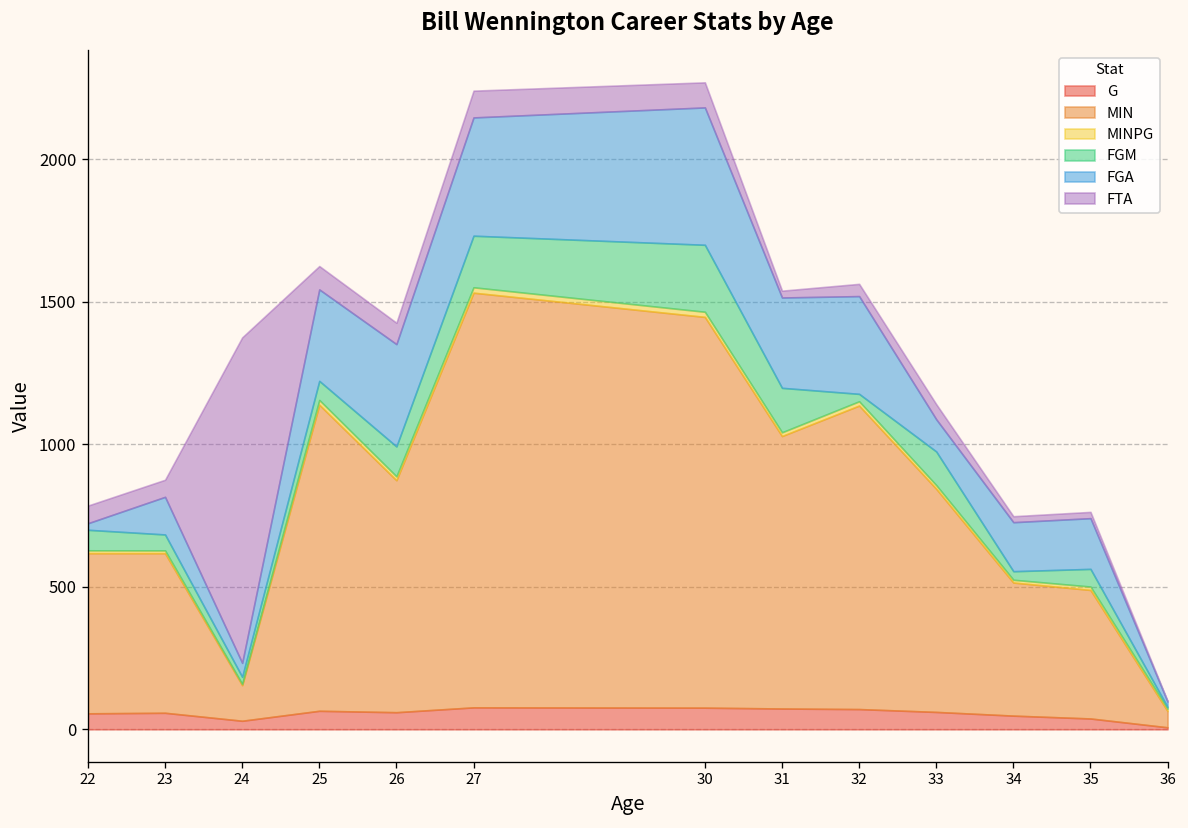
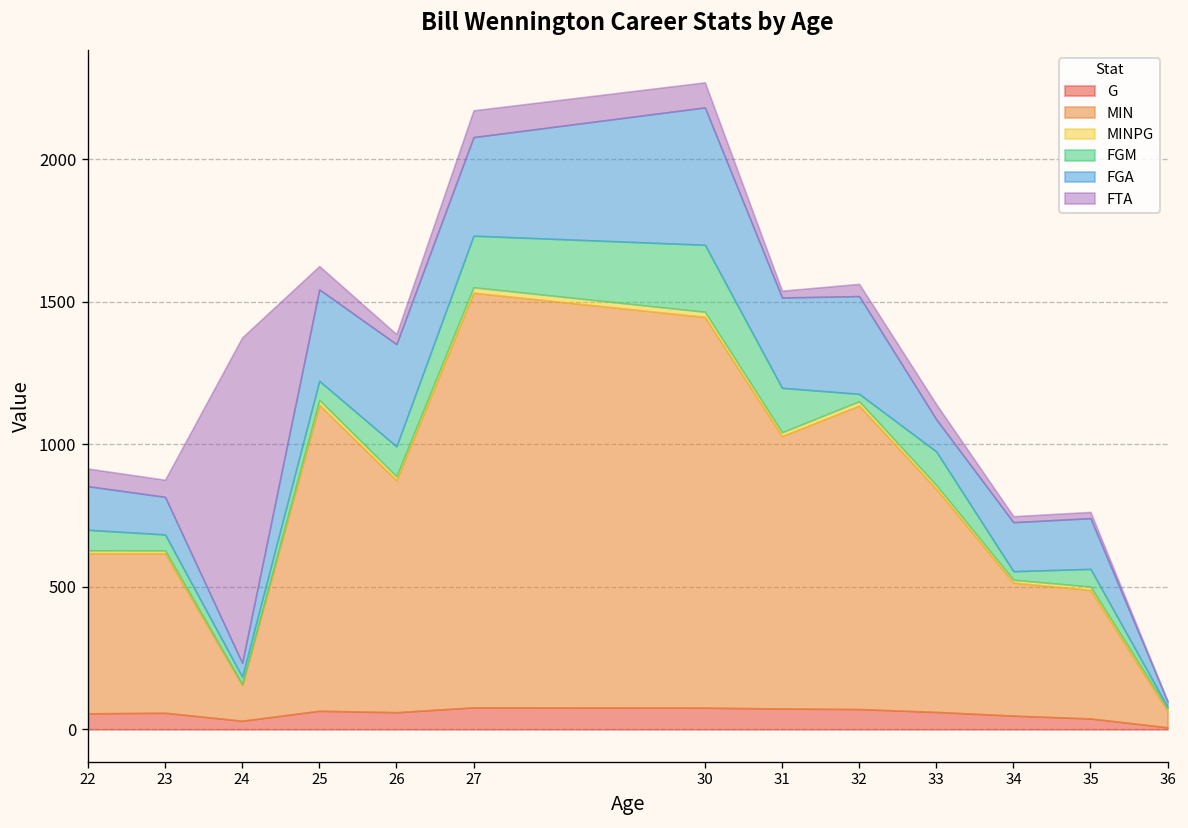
FGA, 22: 20 -> 150
FTA, 26: 80 -> 40
FGA, 27: 420 -> 350
